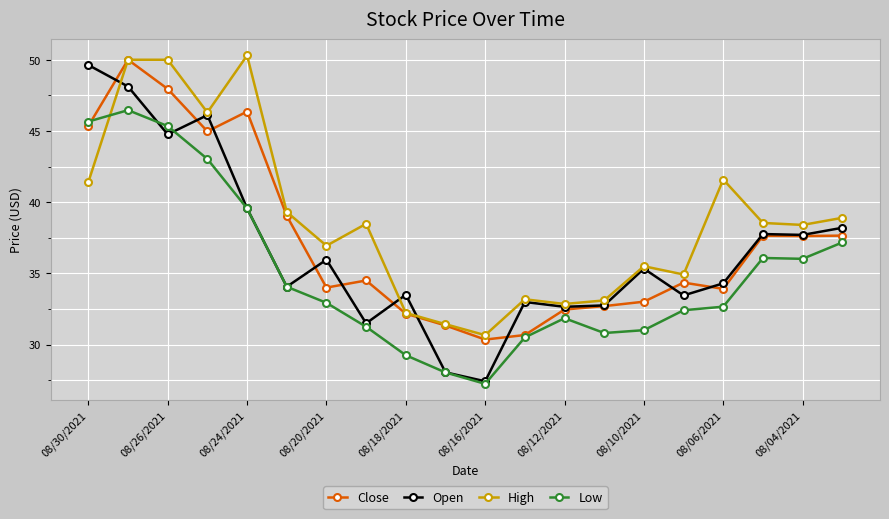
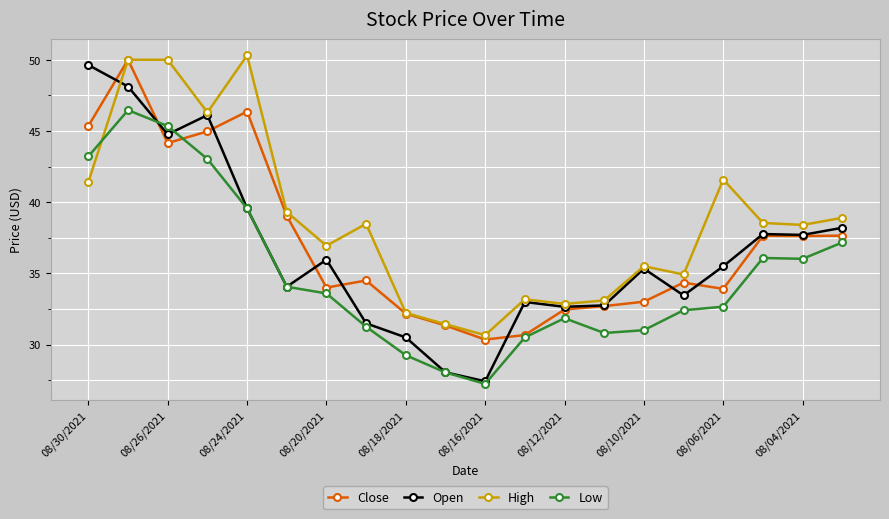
Low, 08/30/2021: 45.7 -> 43.2
Close, 08/26/2021: 48.0 -> 44.2
Low, 08/20/2021: 32.9 -> 33.6
Open, 08/18/2021: 33.5 -> 30.5
Open, 08/06/2021: 34.3 -> 35.5
